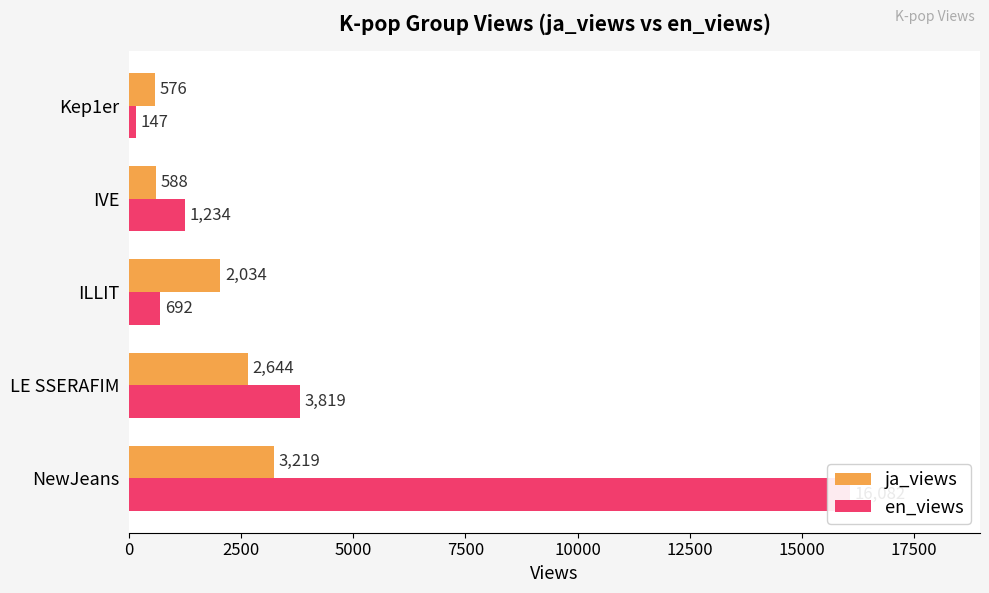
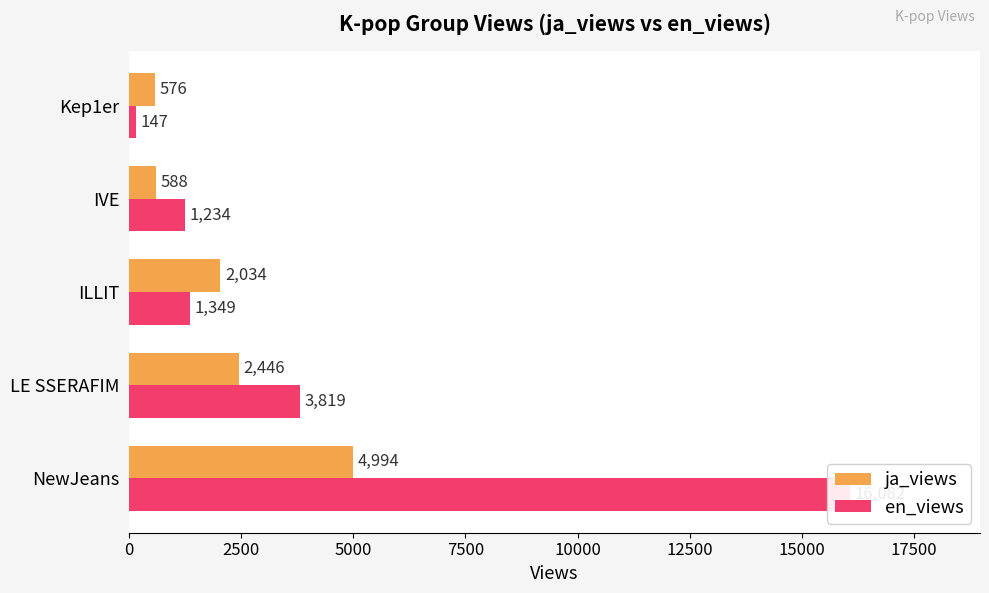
en_views, ILLIT: 692 -> 1,349
ja_views, LE SSERAFIM: 2,644 -> 2,446
ja_views, NewJeans: 3,219 -> 4,994
